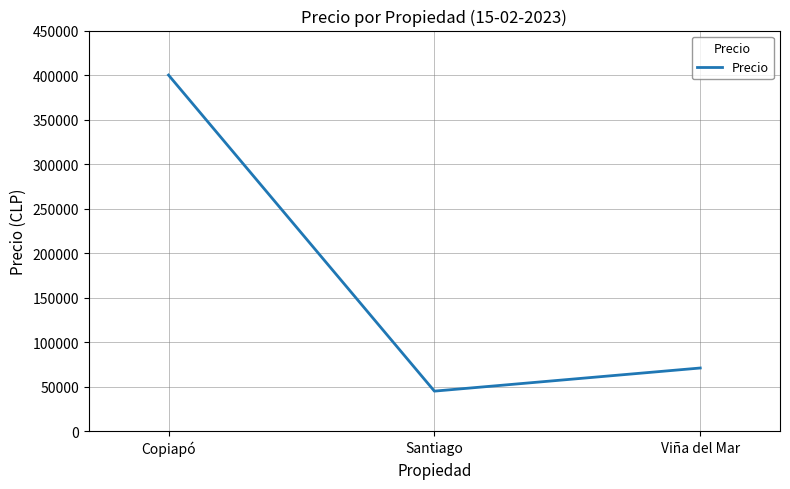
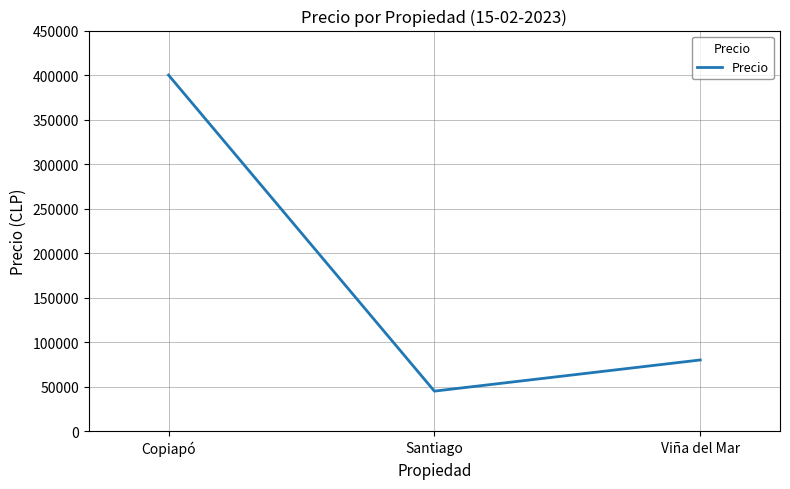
Viña del Mar: 70000 -> 80000
